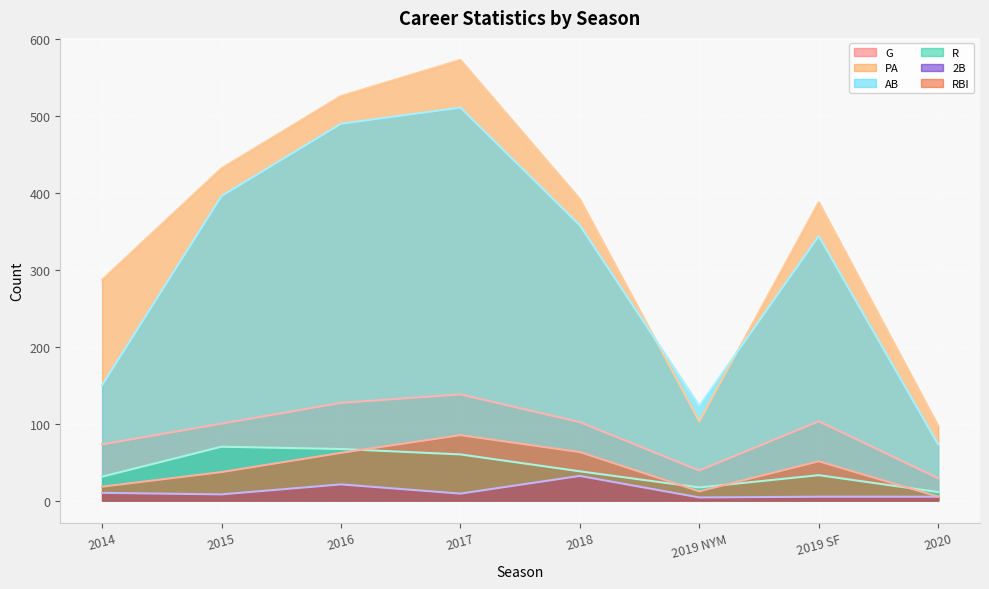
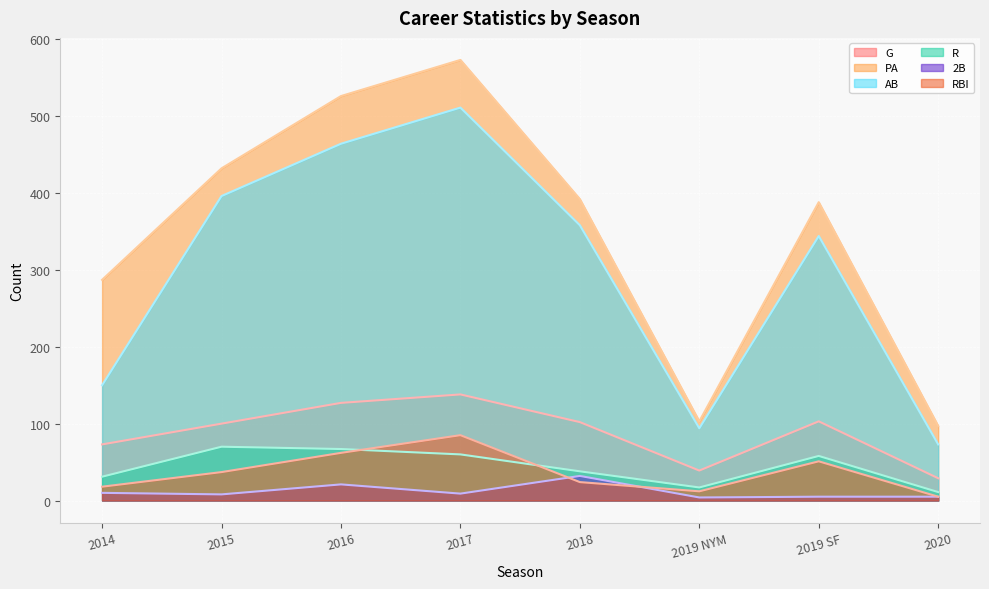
AB, 2016: 490 -> 460
RBI, 2018: 60 -> 20
AB, 2019 NYM: 120 -> 90
R, 2019 SF: 30 -> 60
